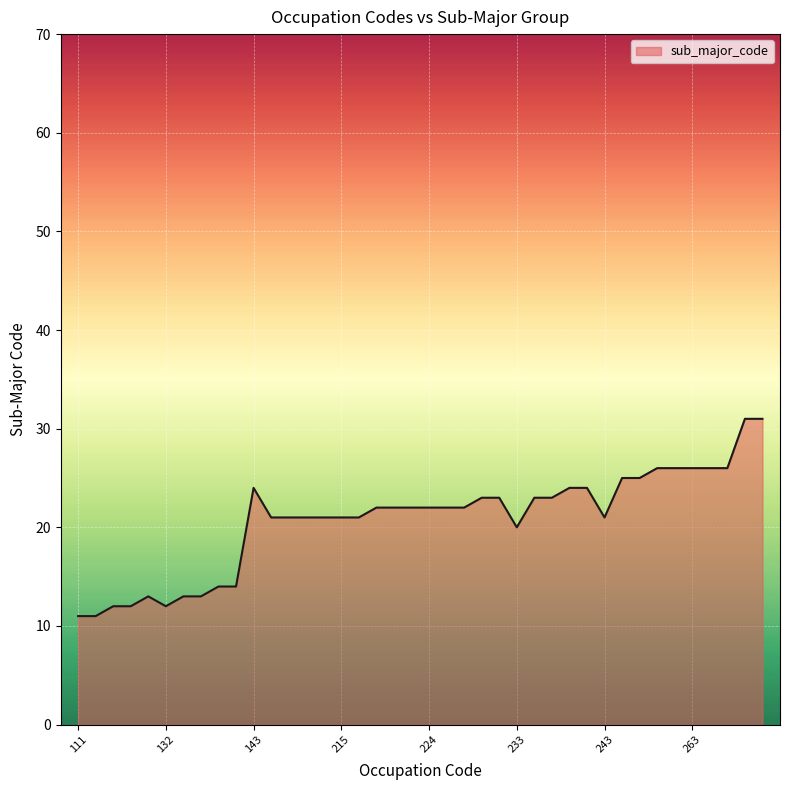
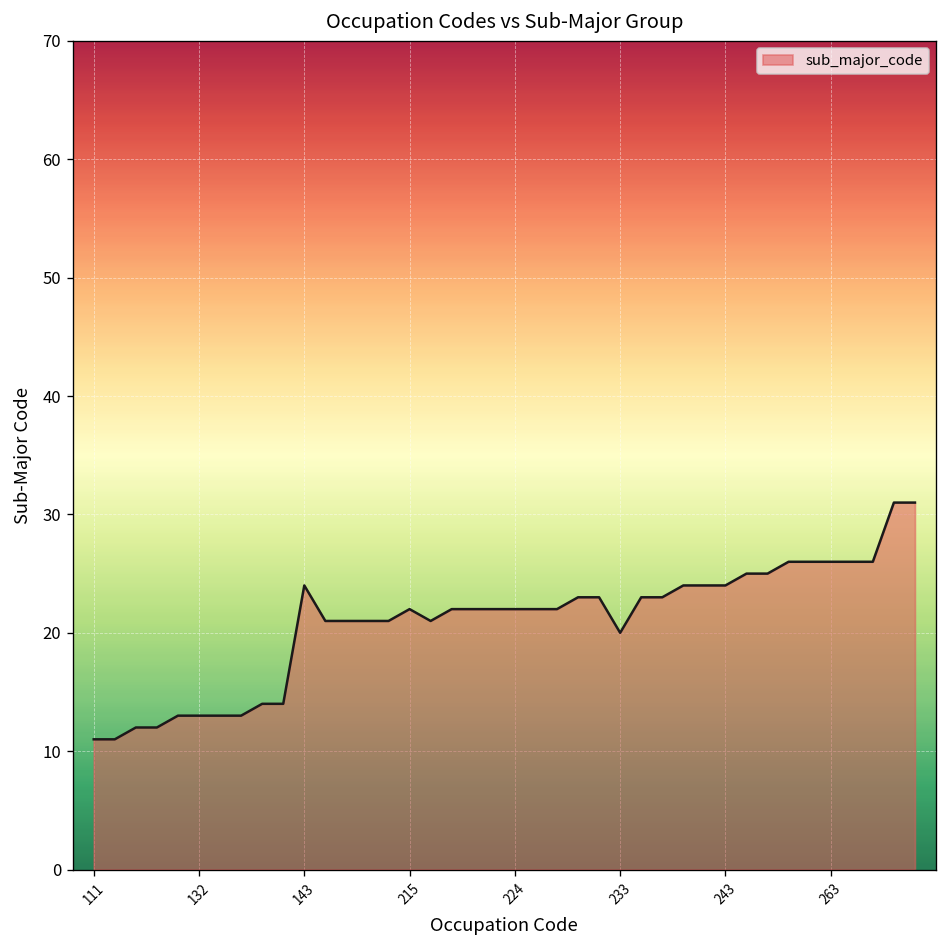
132: 12 -> 13
215: 21 -> 22
243: 21 -> 24
